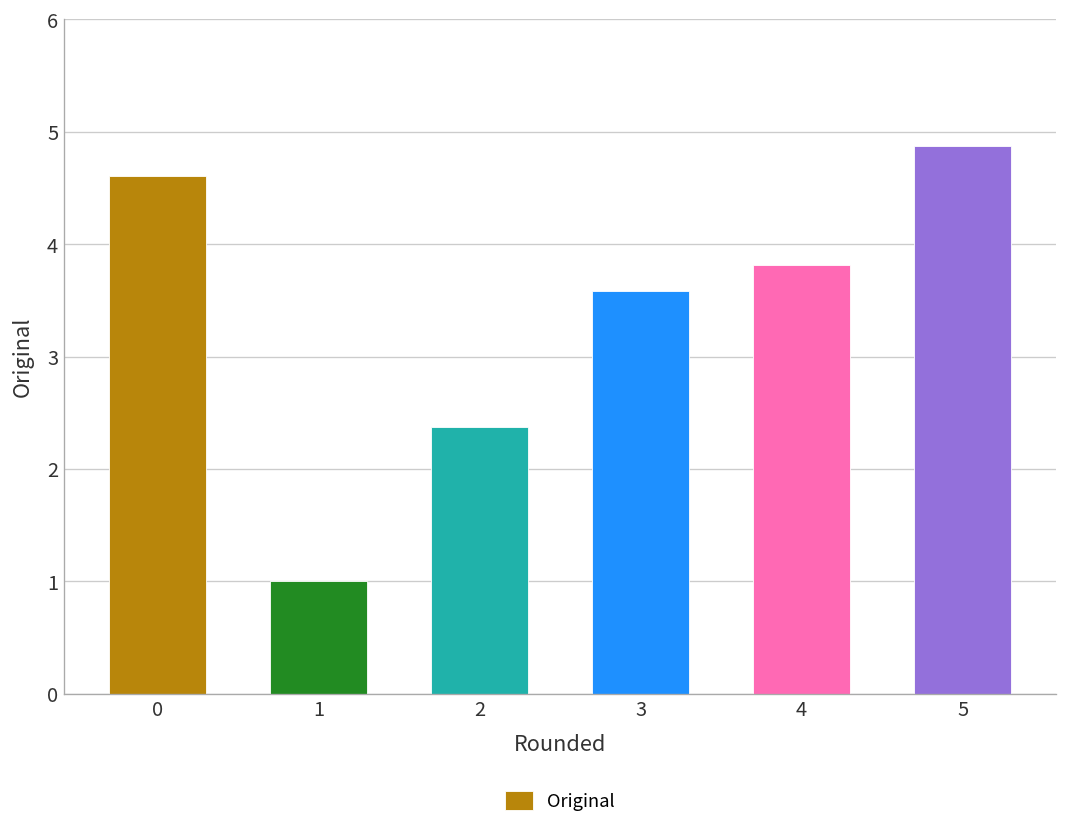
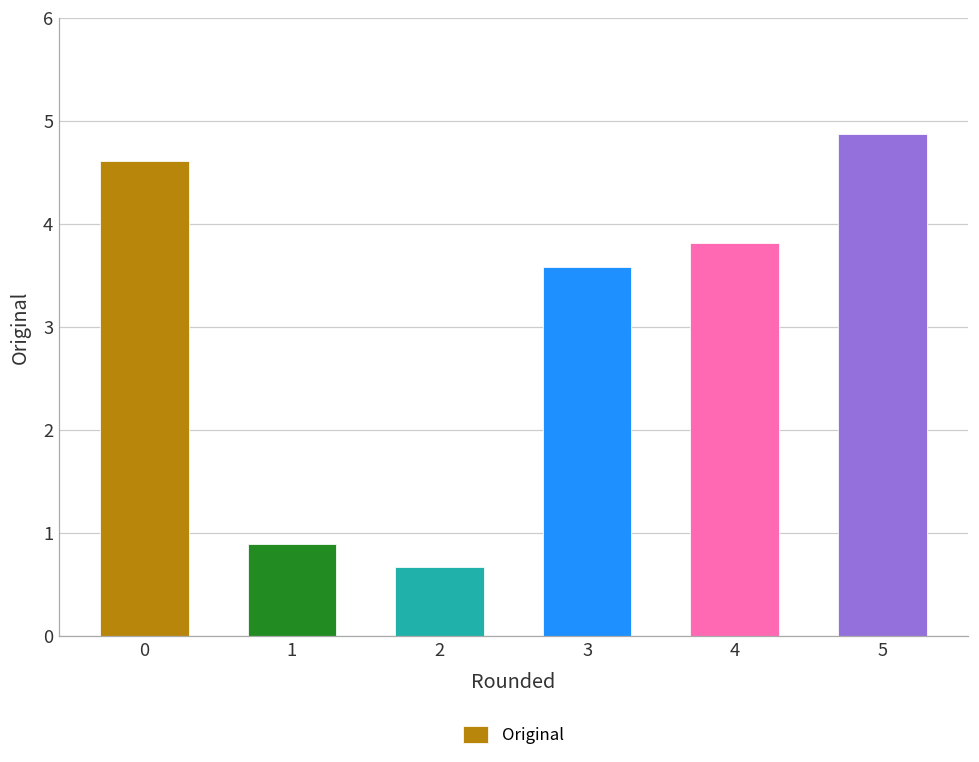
1: 1.0 -> 0.9
2: 2.4 -> 0.7
